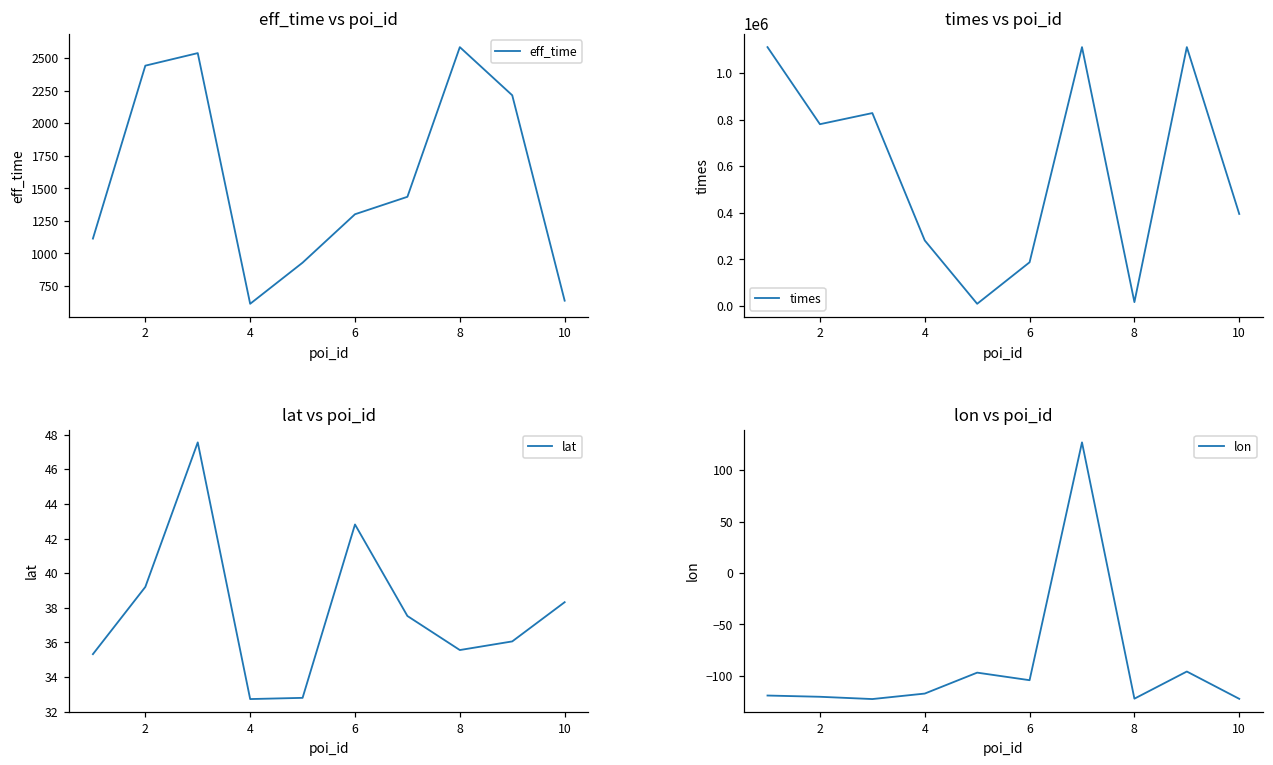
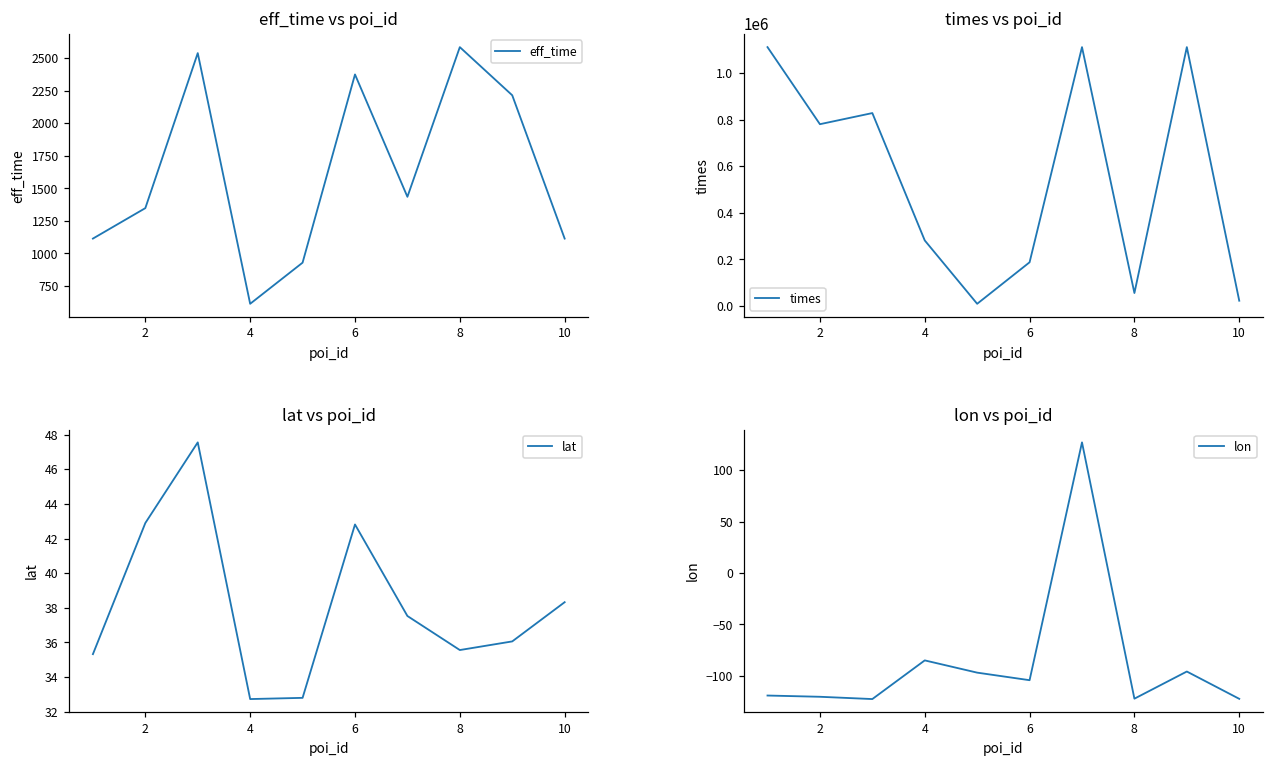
eff_time vs poi_id, 2: 2440 -> 1350
eff_time vs poi_id, 6: 1300 -> 2380
eff_time vs poi_id, 10: 640 -> 1110
times vs poi_id, 8: 20000 -> 60000
times vs poi_id, 10: 400000 -> 20000
lat vs poi_id, 2: 39.2 -> 42.9
lon vs poi_id, 4: -120 -> -80
